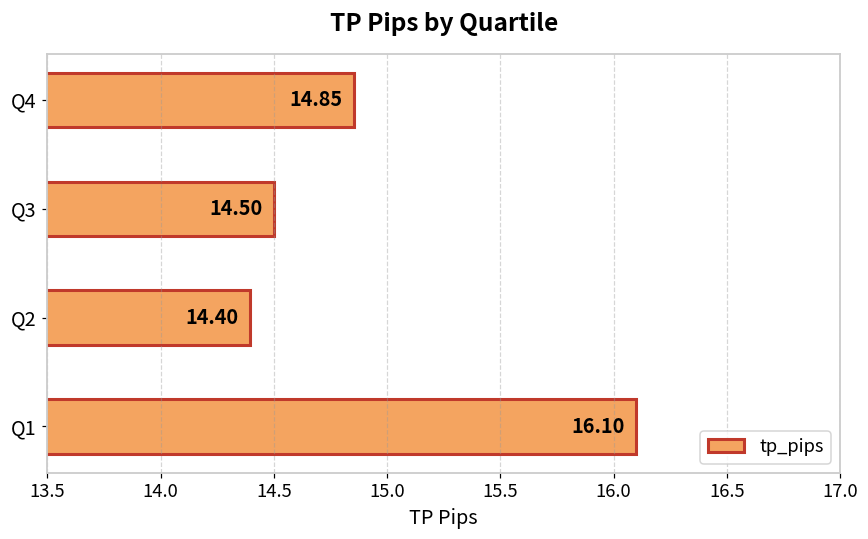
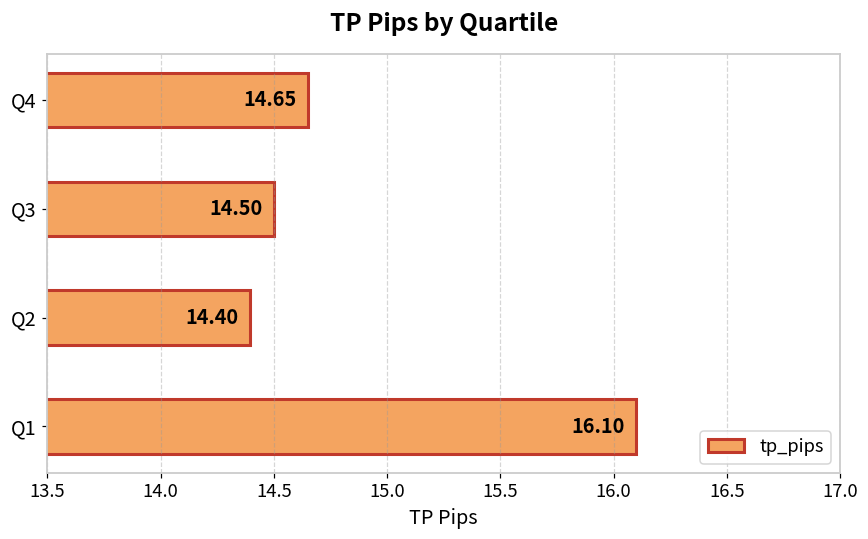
Q4: 14.85 -> 14.65
